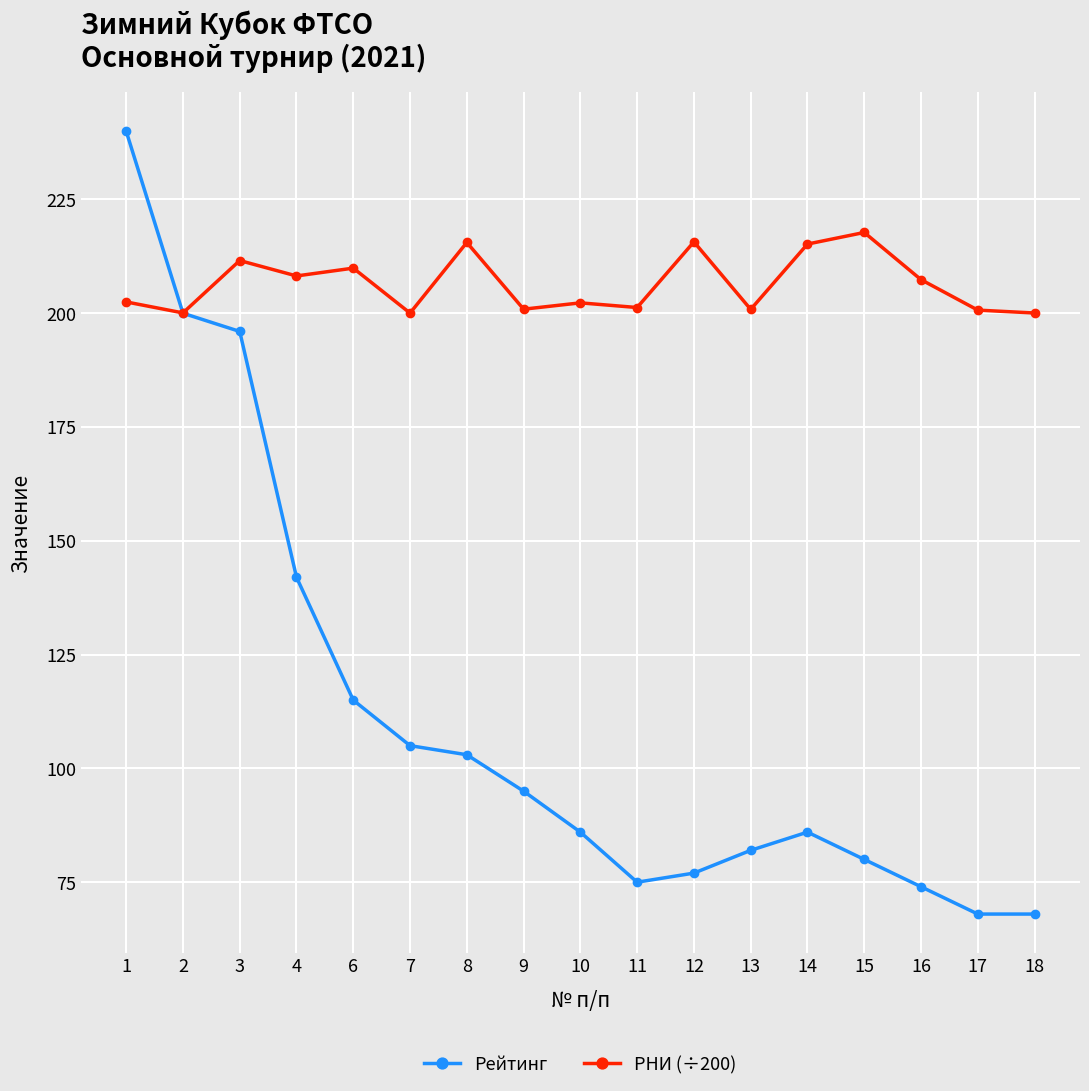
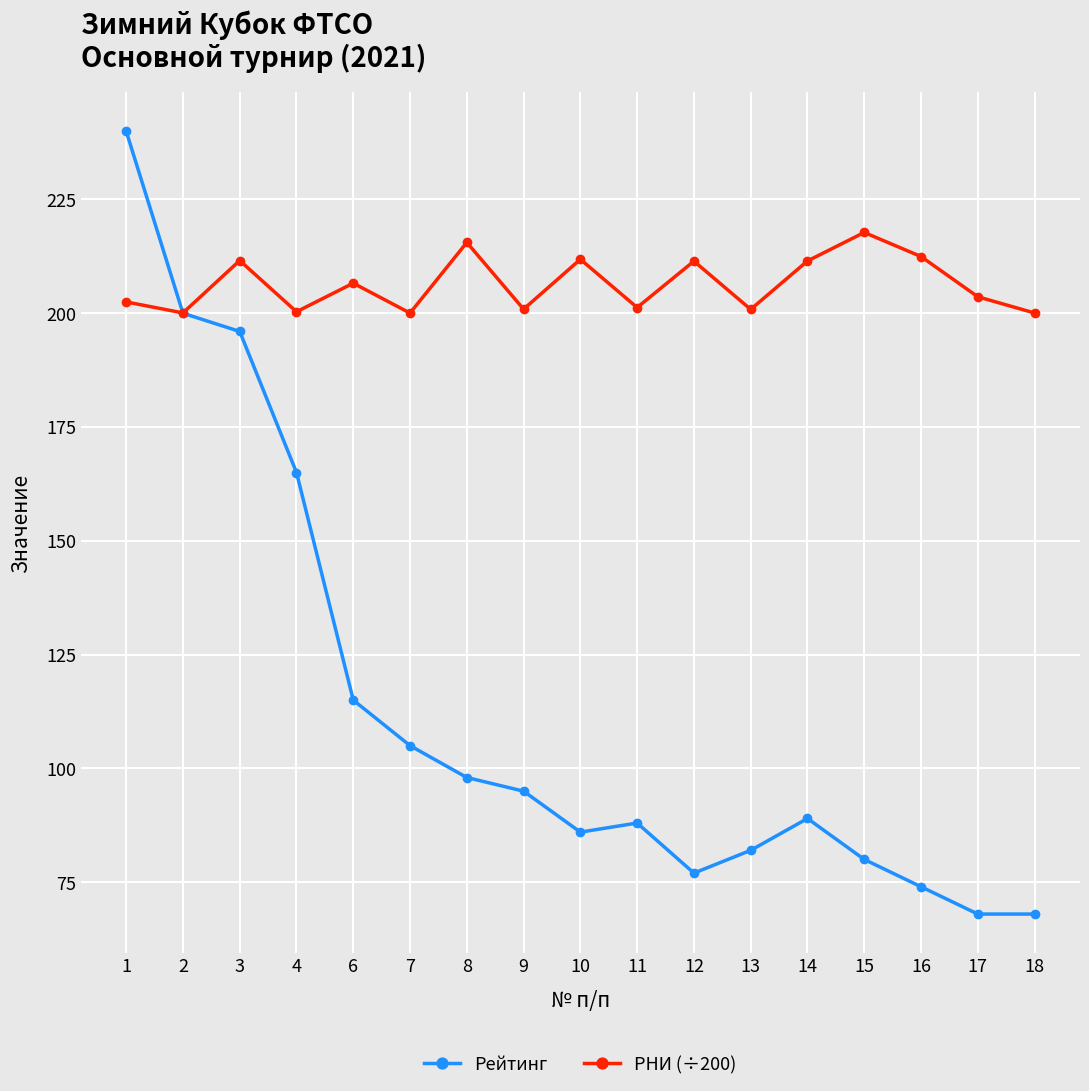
Рейтинг, 4: 142 -> 165
РНИ (÷200), 4: 208 -> 200
РНИ (÷200), 6: 210 -> 207
Рейтинг, 8: 103 -> 98
РНИ (÷200), 10: 202 -> 212
Рейтинг, 11: 75 -> 88
РНИ (÷200), 12: 216 -> 211
Рейтинг, 14: 86 -> 89
РНИ (÷200), 14: 215 -> 211
РНИ (÷200), 16: 207 -> 212
РНИ (÷200), 17: 201 -> 204
